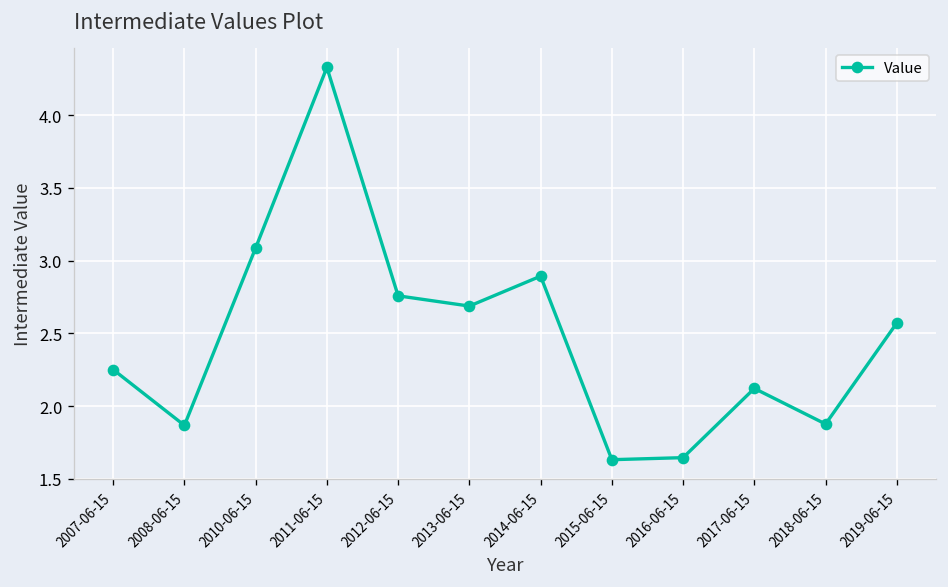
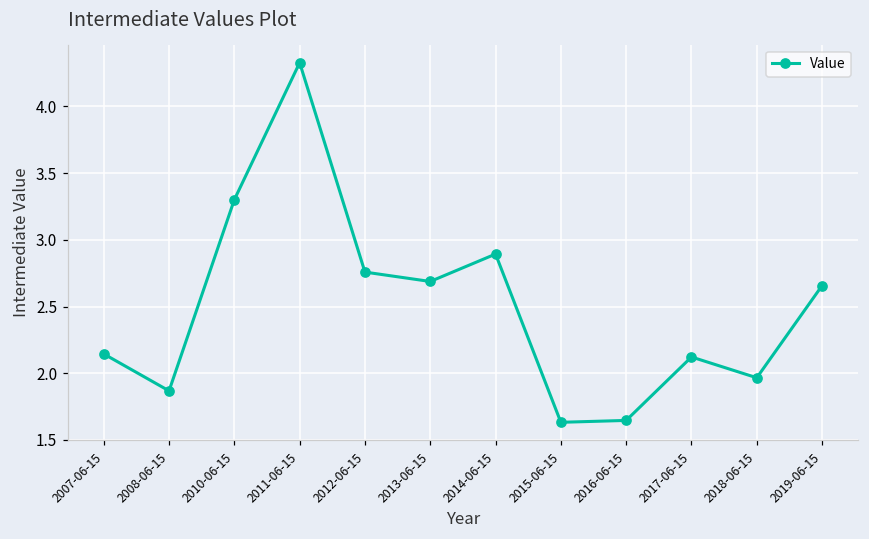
2007-06-15: 2.25 -> 2.14
2010-06-15: 3.09 -> 3.30
2018-06-15: 1.88 -> 1.97
2019-06-15: 2.57 -> 2.66
